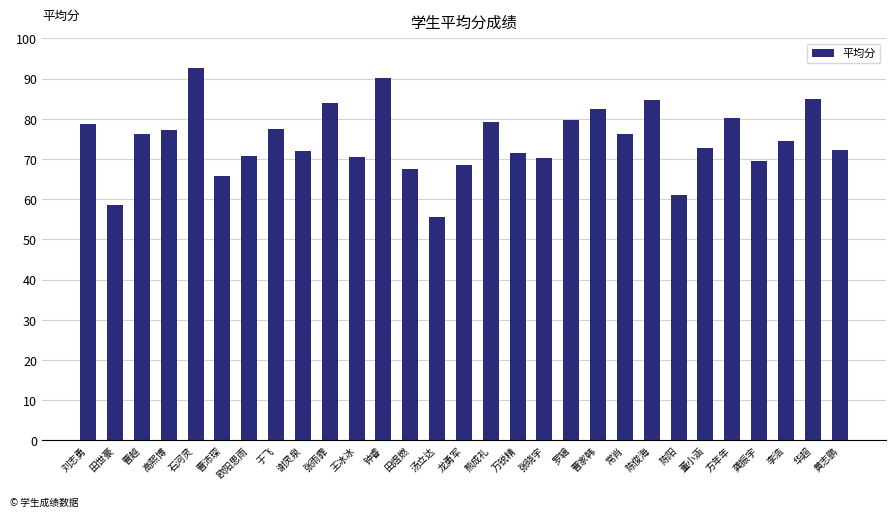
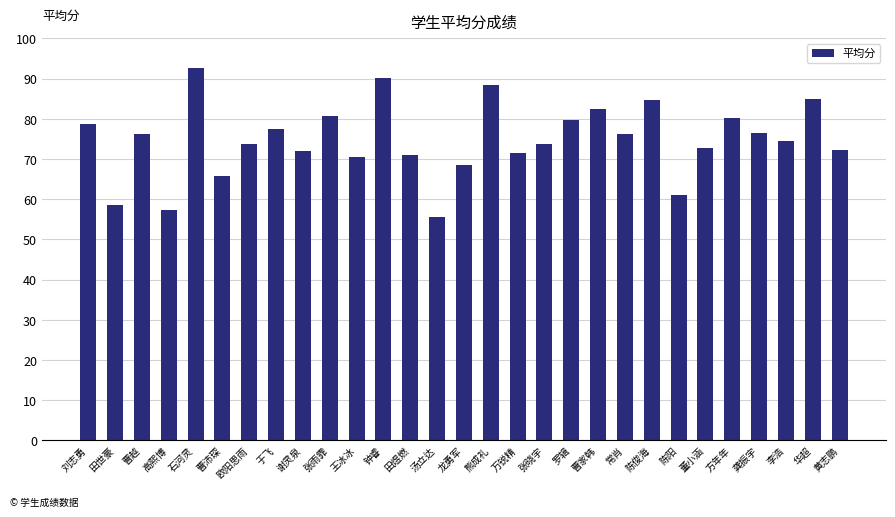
高熙博: 77 -> 57
欧阳思雨: 71 -> 74
张雨霏: 84 -> 81
田煜燃: 68 -> 71
熊成礼: 79 -> 88
张晓宇: 70 -> 74
龚振宇: 69 -> 77
